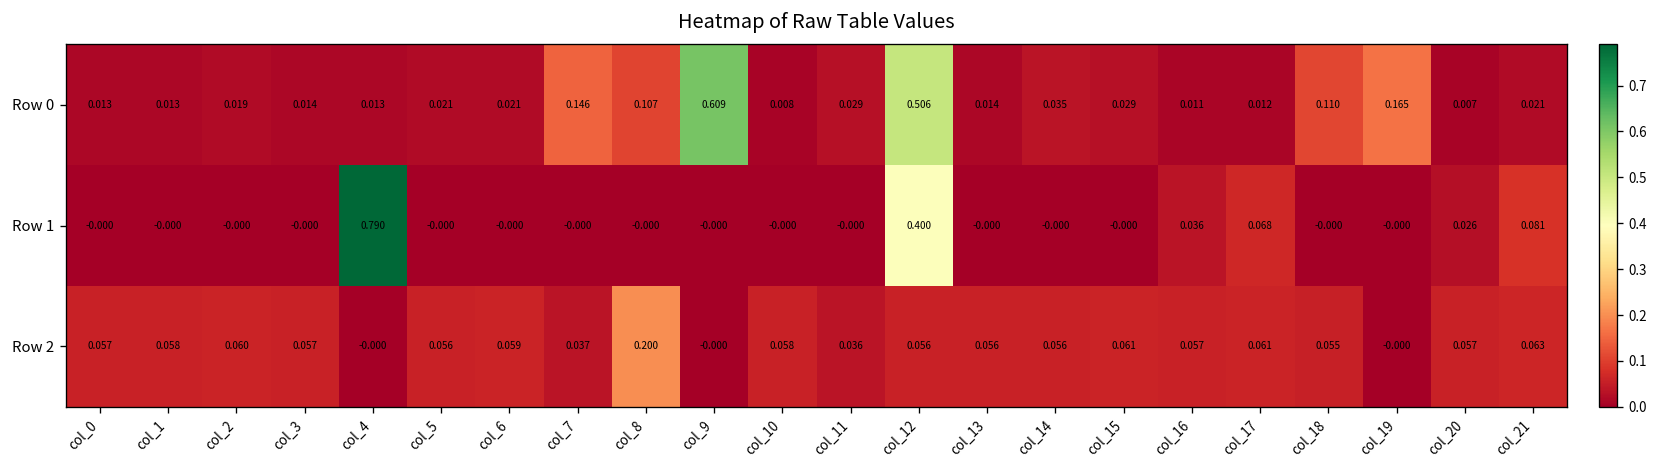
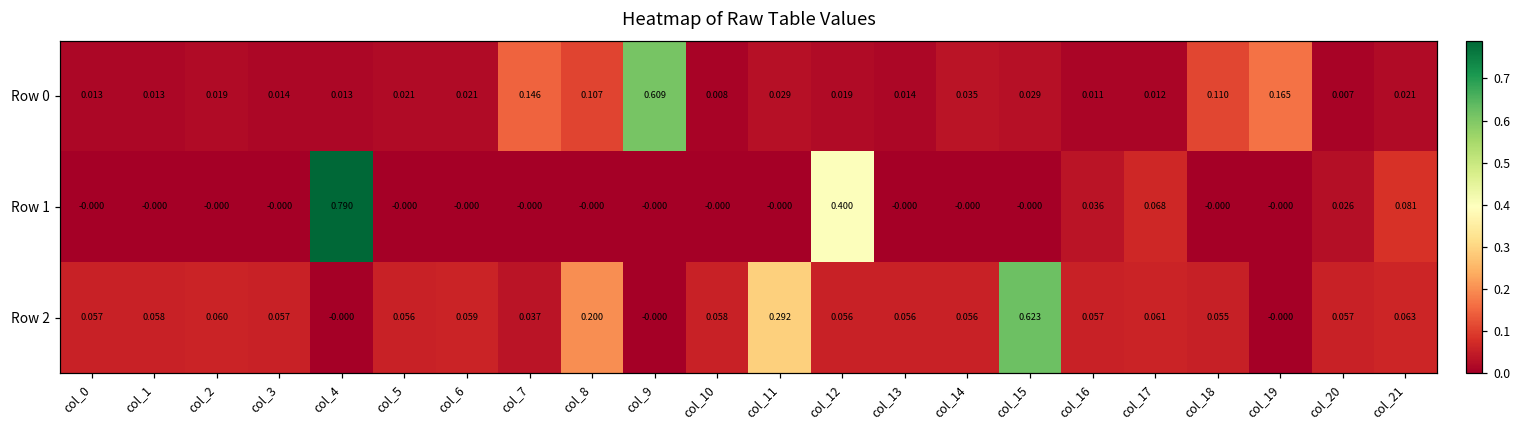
Row 0, col_12: 0.506 -> 0.019
Row 2, col_11: 0.036 -> 0.292
Row 2, col_15: 0.061 -> 0.623
